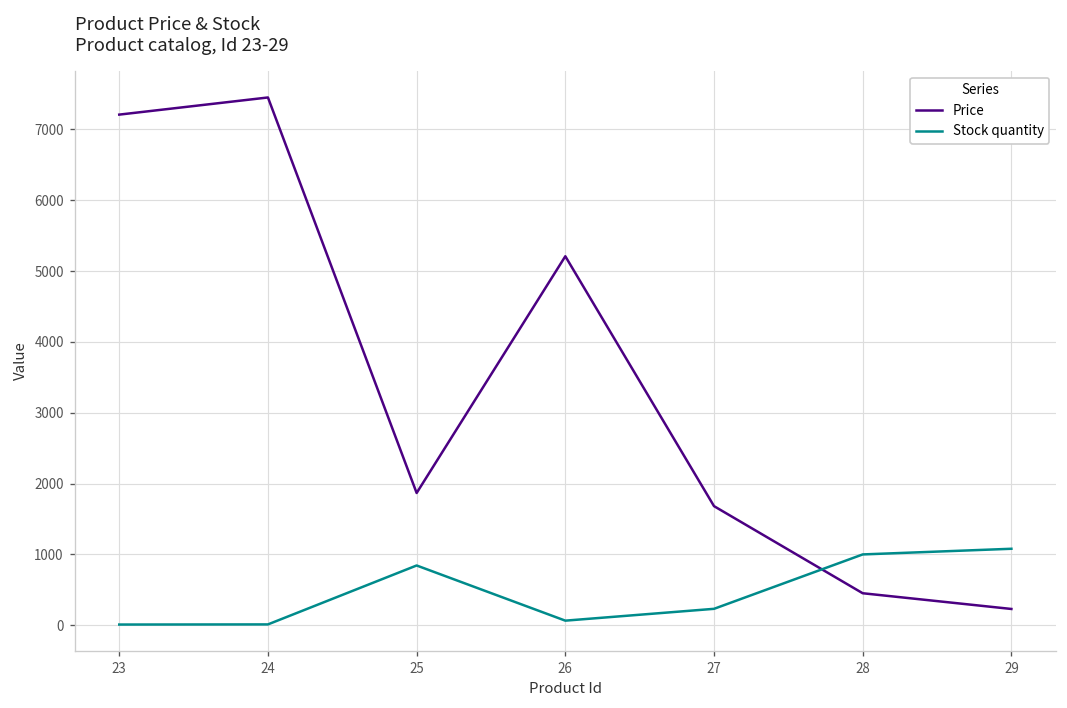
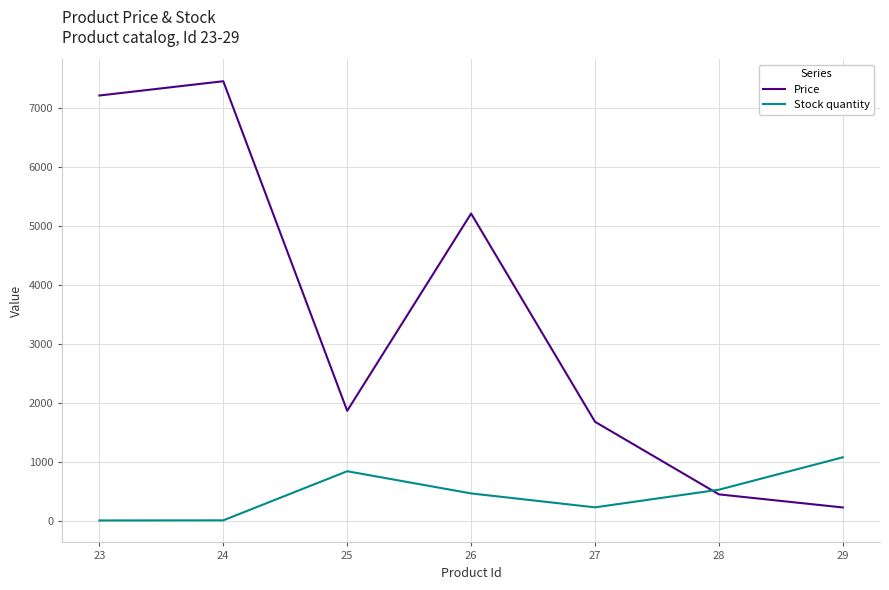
Stock quantity, 26: 100 -> 500
Stock quantity, 28: 1000 -> 500
